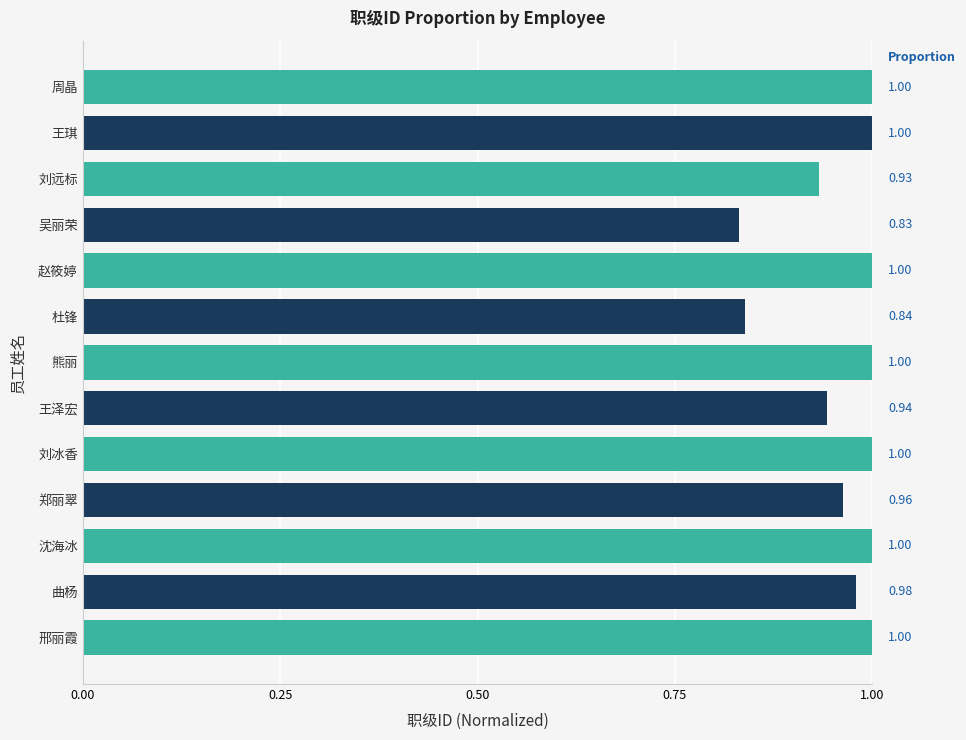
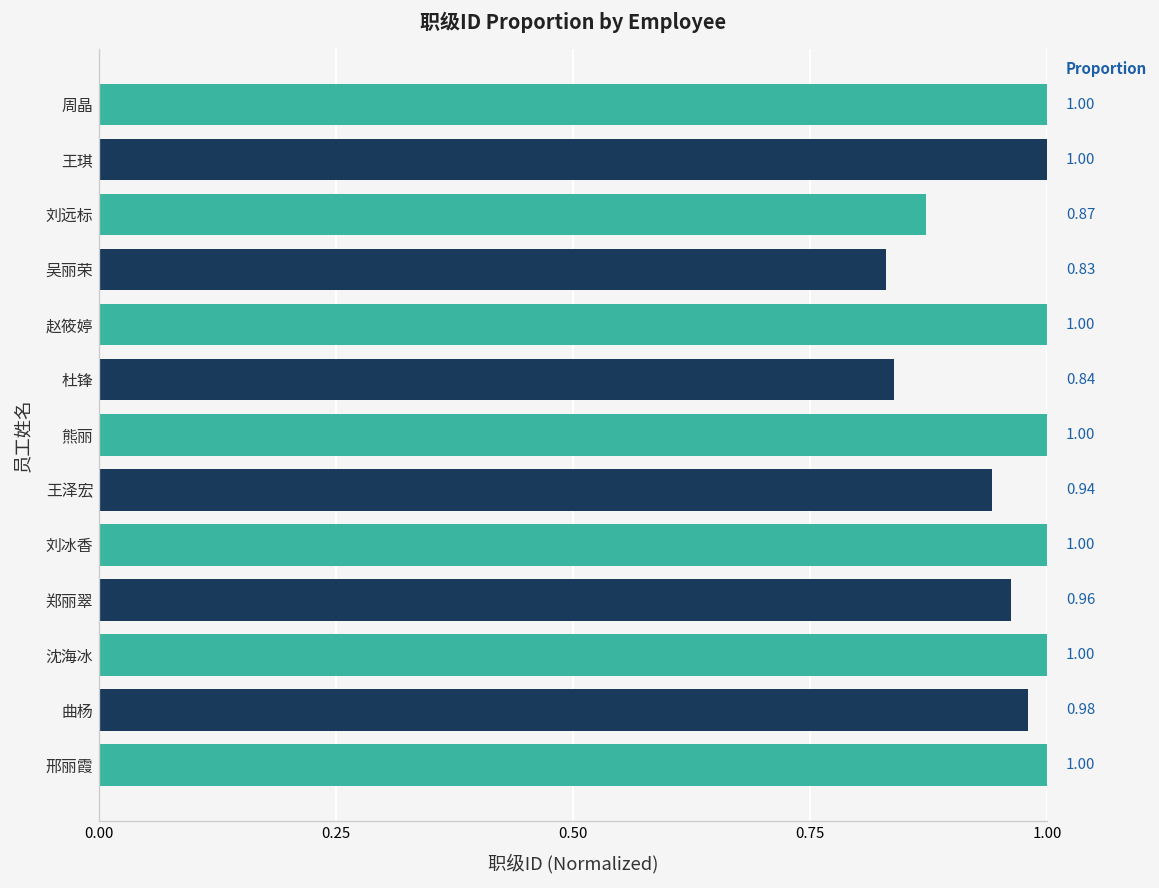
刘远标: 0.93 -> 0.87
